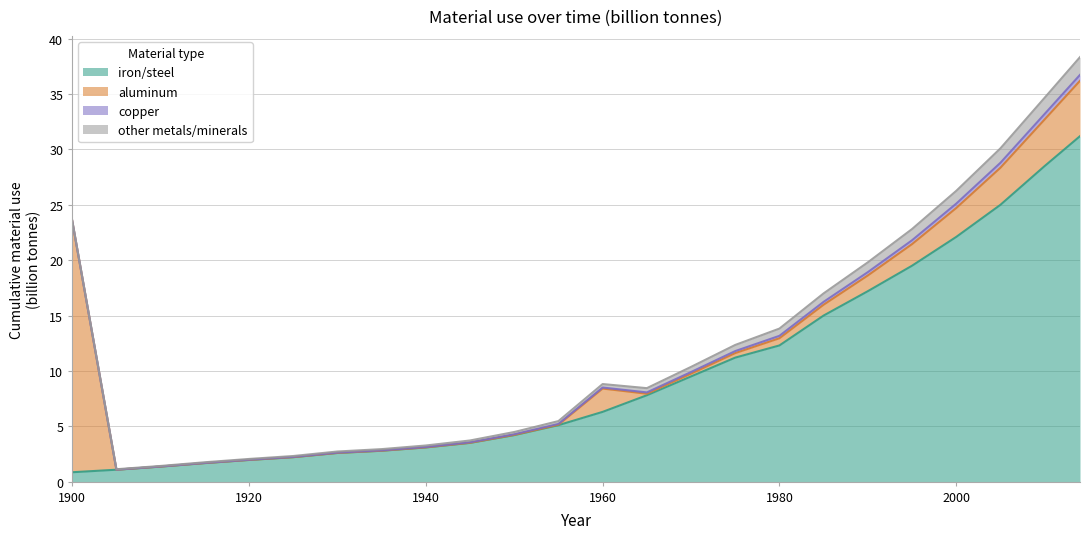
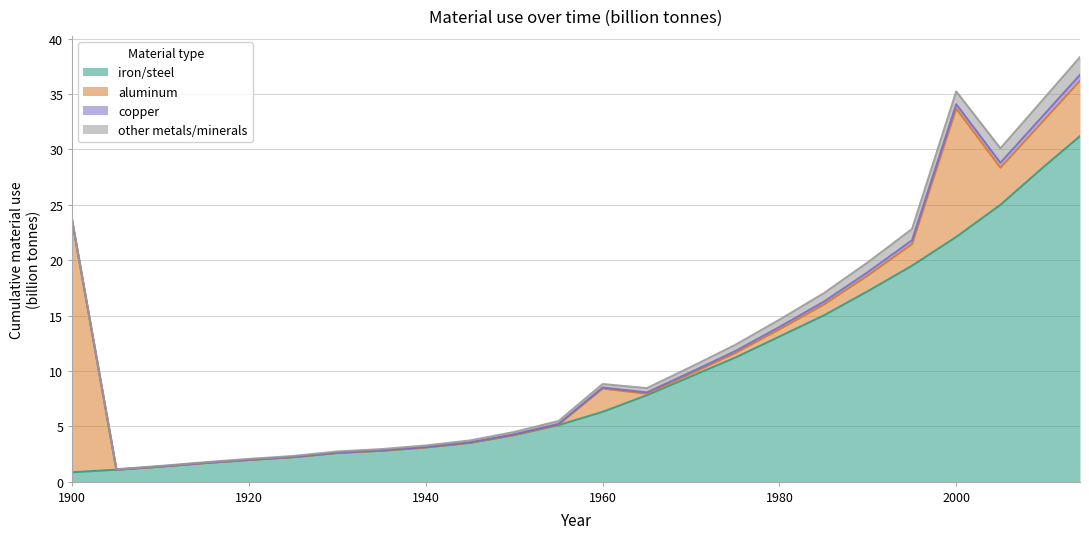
iron/steel, 1980: 12.3 -> 13.1
aluminum, 2000: 2.6 -> 11.6
